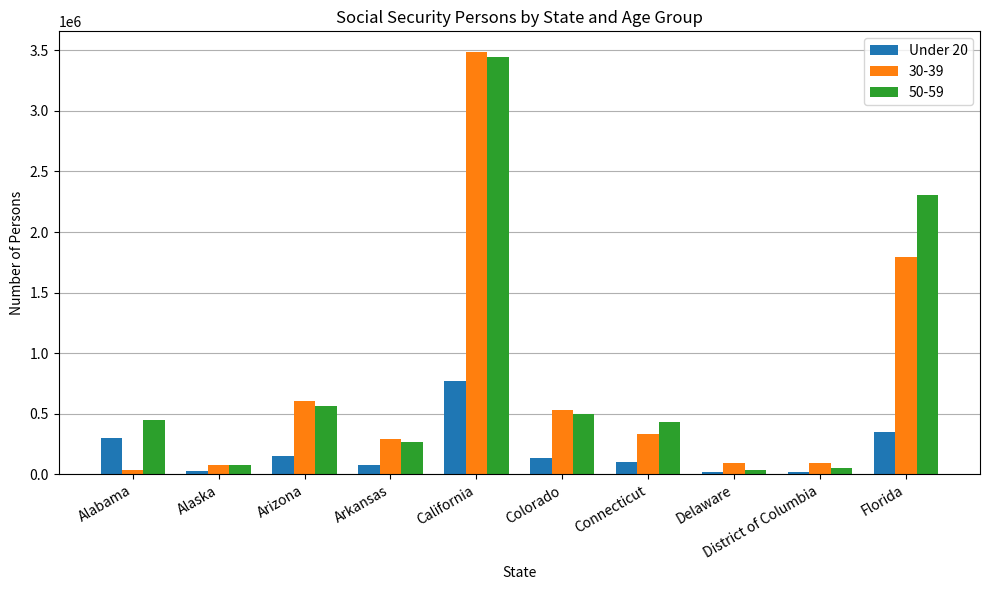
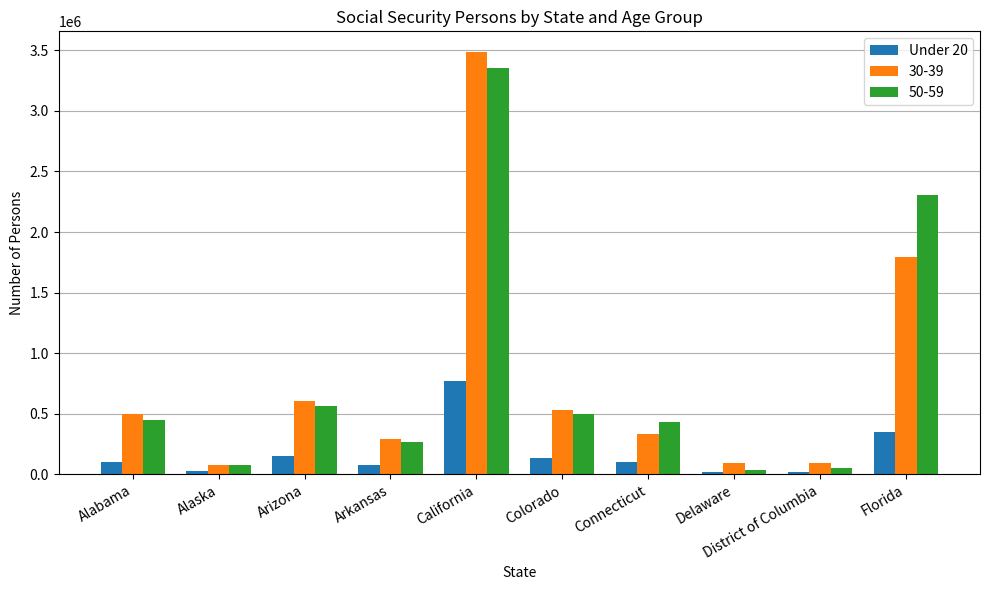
Under 20, Alabama: 300000 -> 100000
30-39, Alabama: 30000 -> 500000
50-59, California: 3450000 -> 3350000
